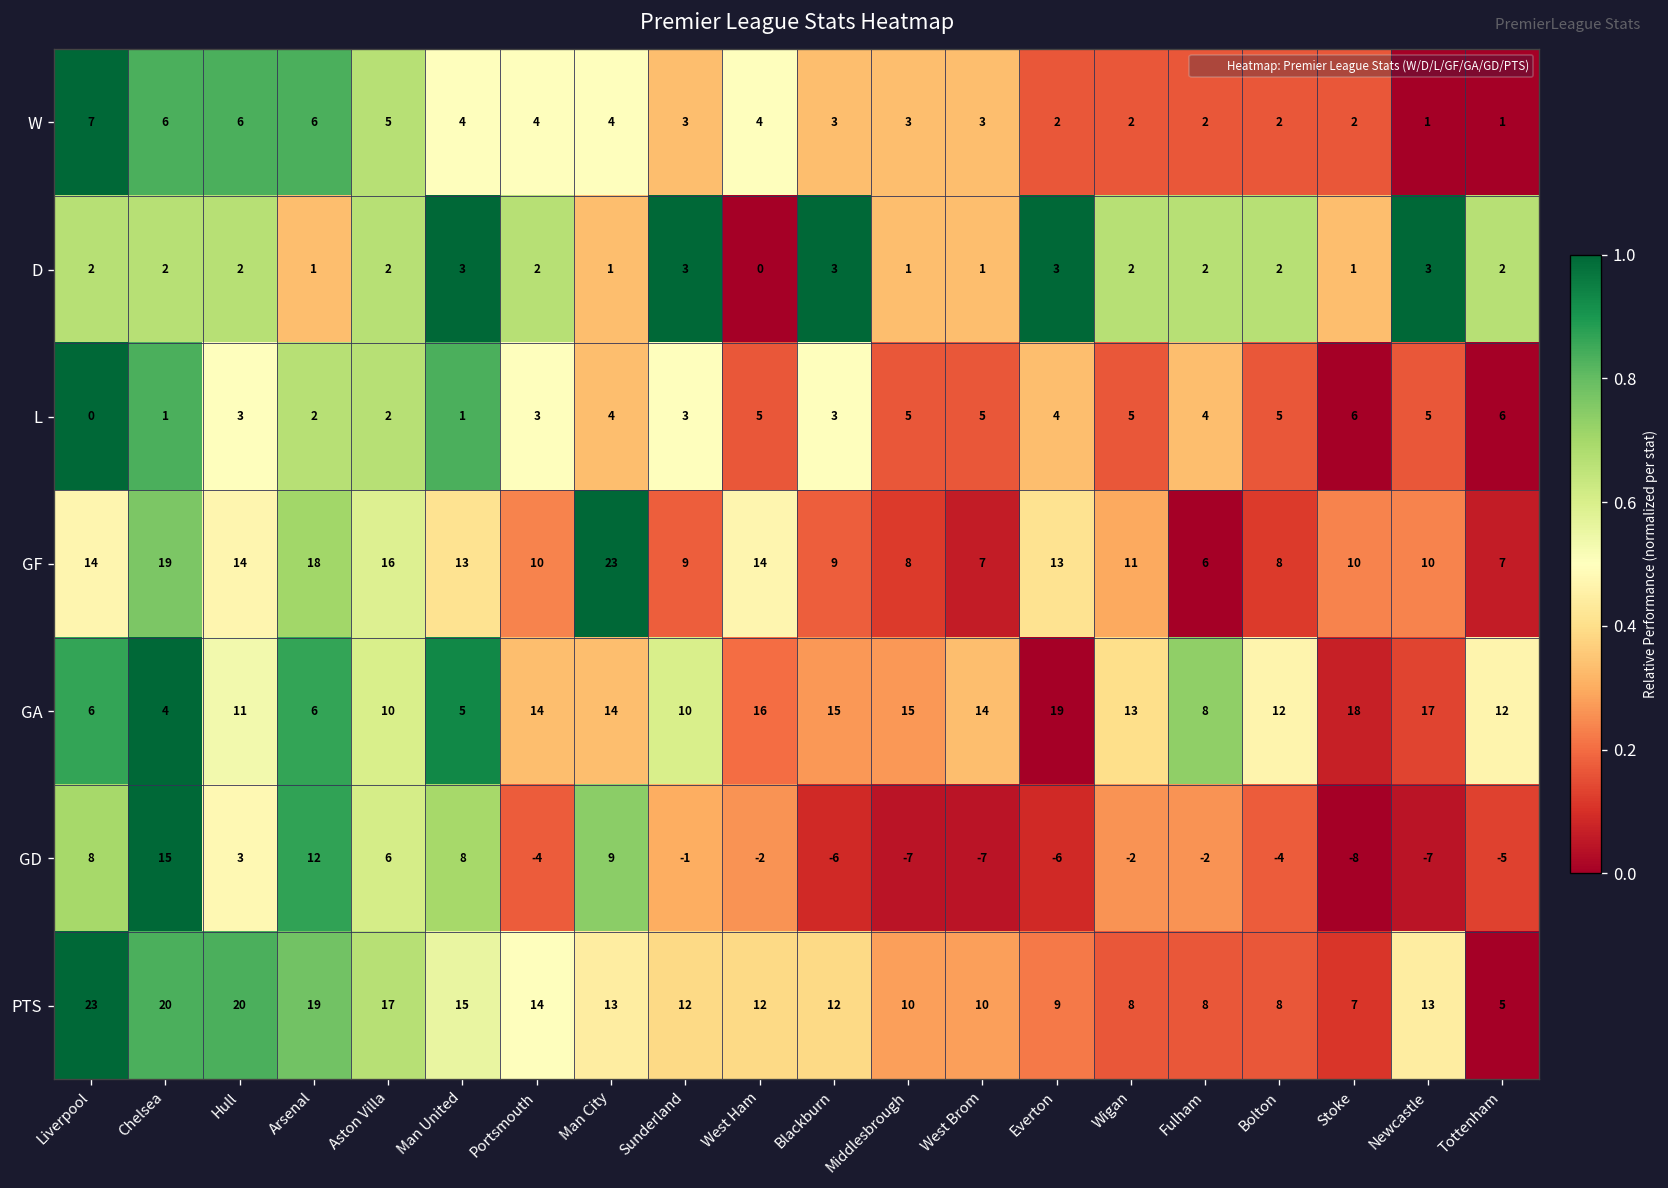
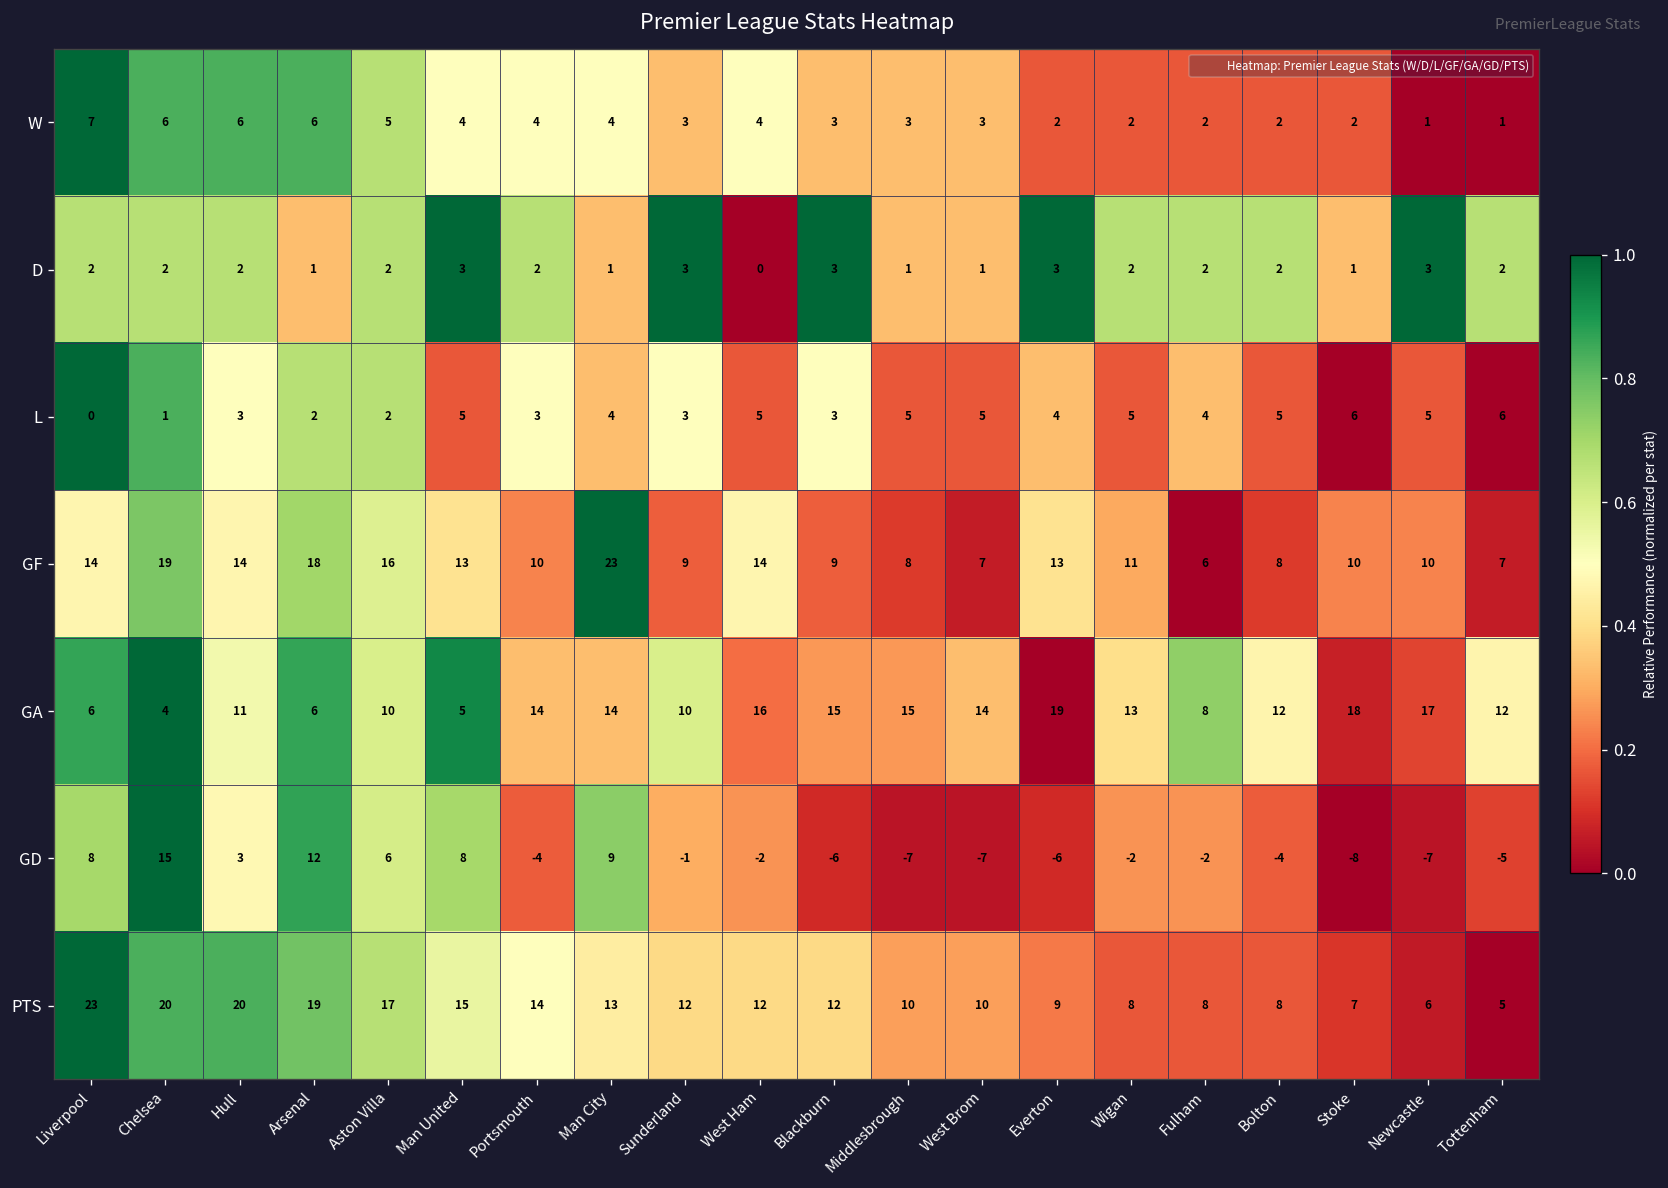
L, Man United: 1 -> 5
PTS, Newcastle: 13 -> 6
